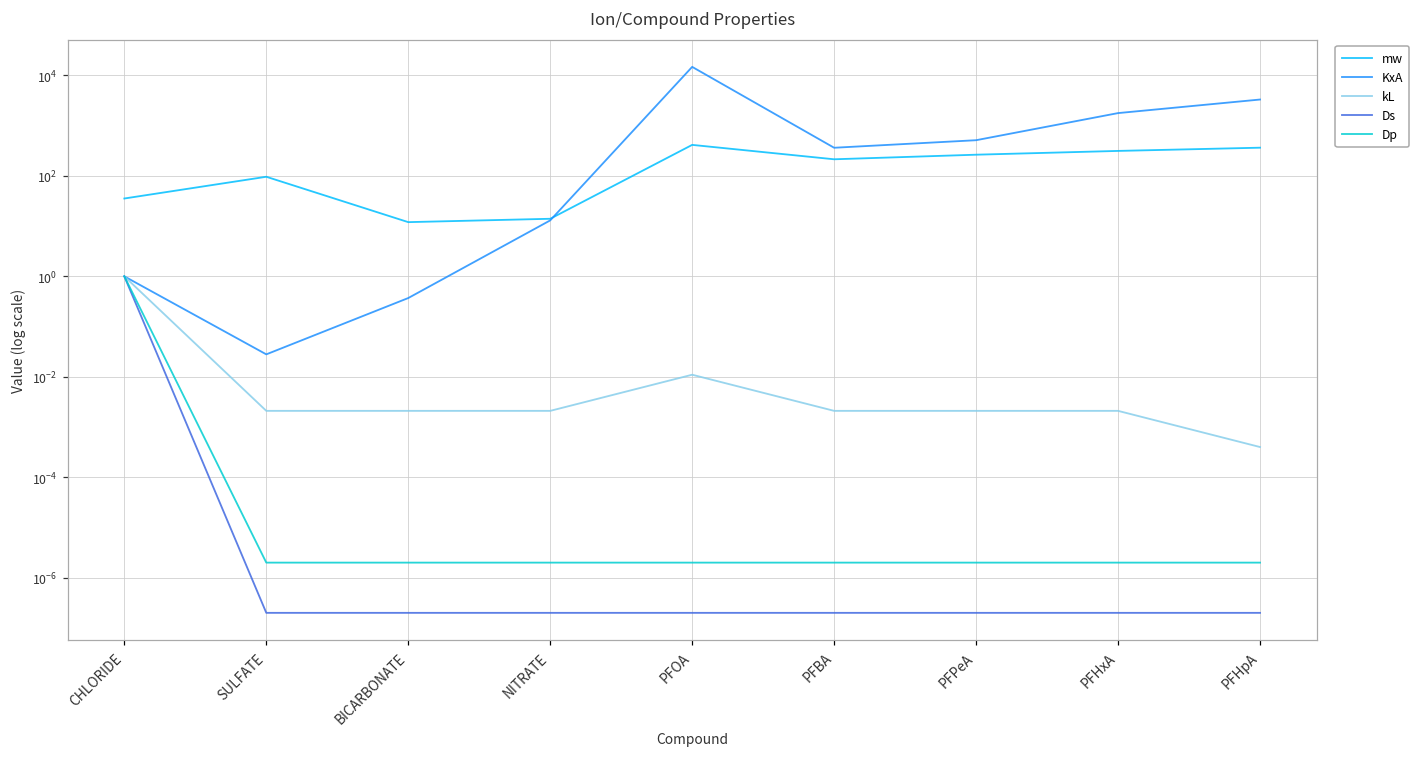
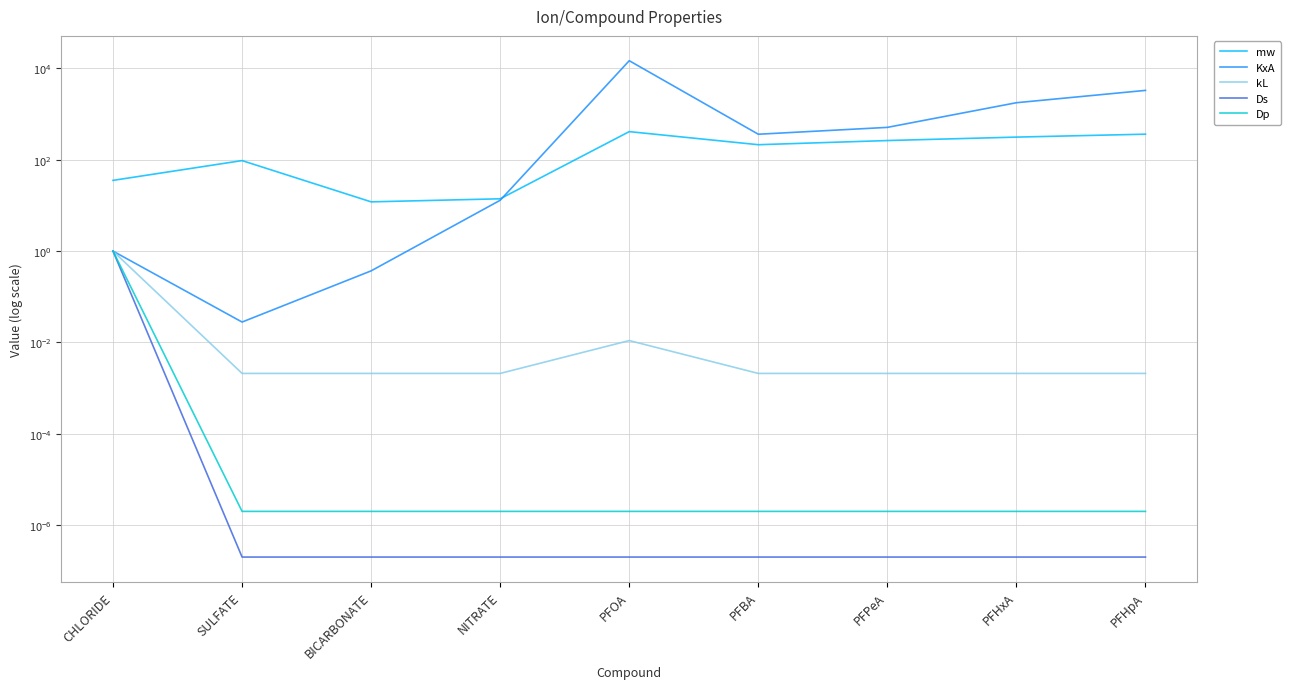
kL, PFHpA: 0.0004 -> 0.002
